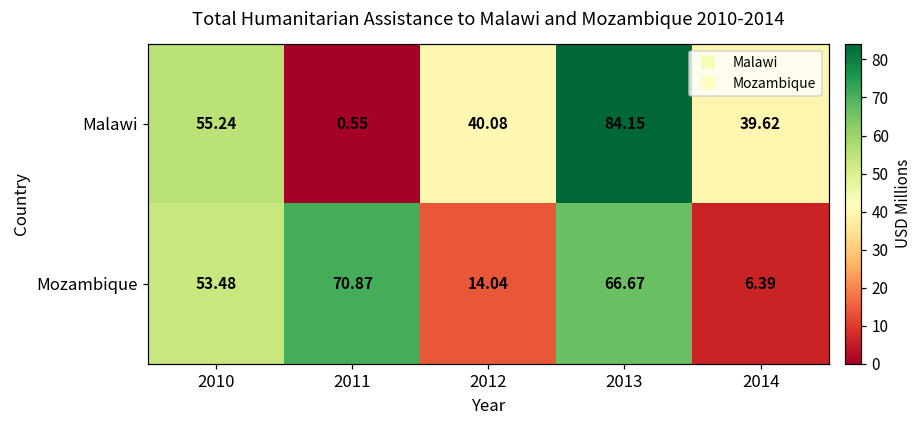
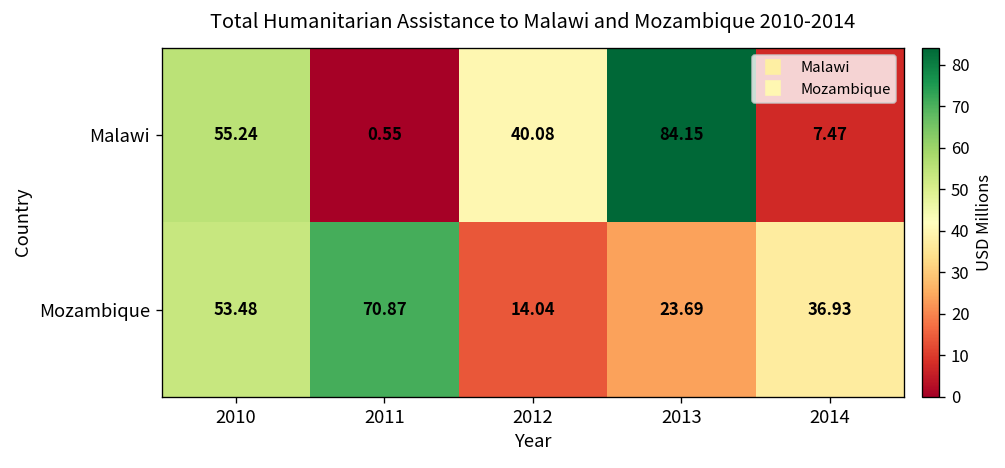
Malawi, 2014: 39.62 -> 7.47
Mozambique, 2013: 66.67 -> 23.69
Mozambique, 2014: 6.39 -> 36.93
